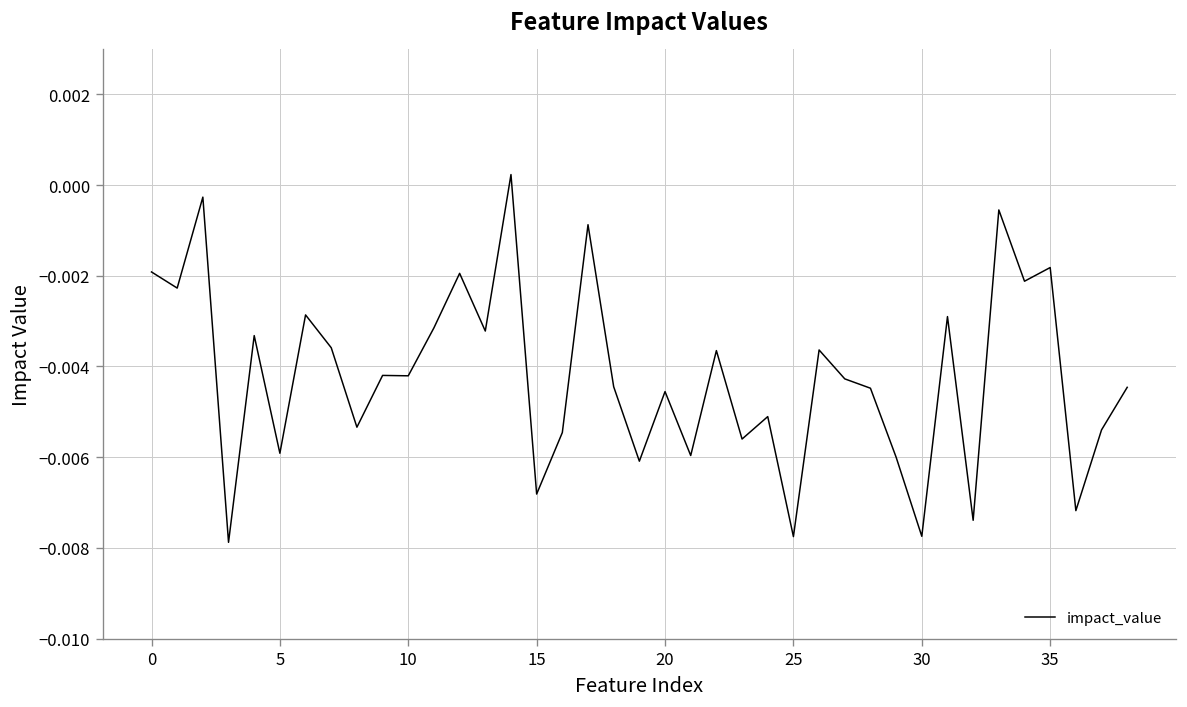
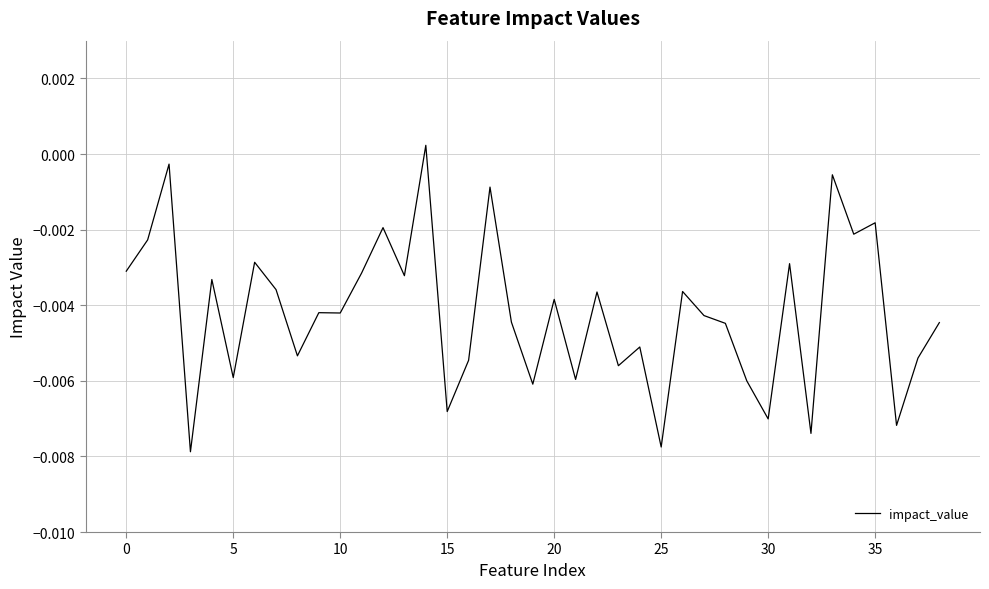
0: -0.0019 -> -0.0031
20: -0.0046 -> -0.0038
30: -0.0077 -> -0.0070
